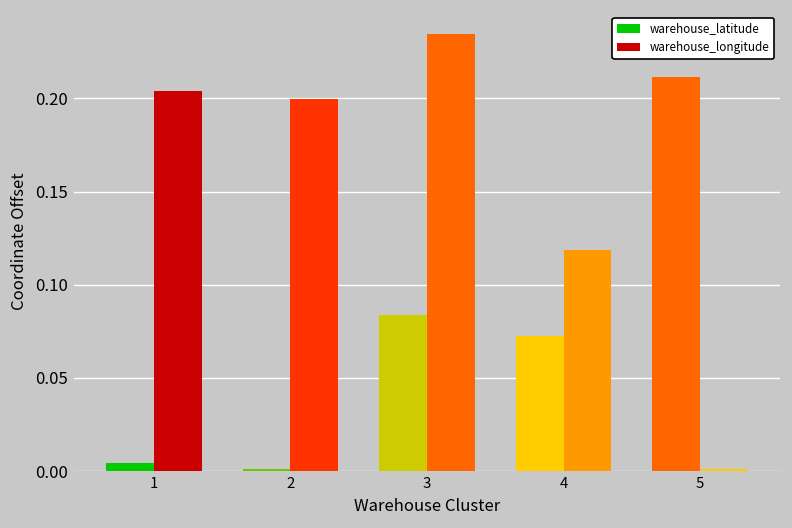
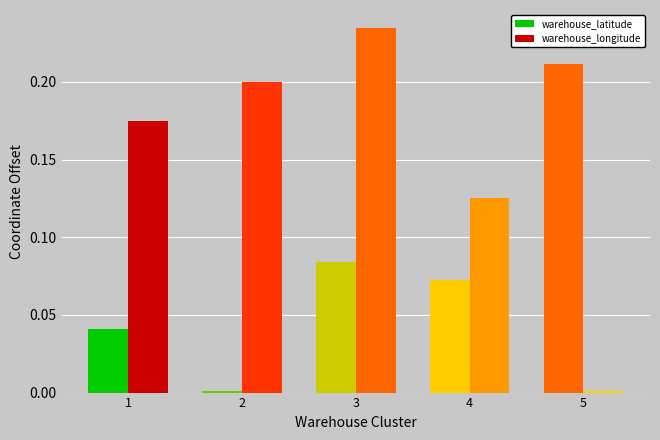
warehouse_latitude, 1: 0.004 -> 0.041
warehouse_longitude, 1: 0.204 -> 0.175
warehouse_longitude, 4: 0.119 -> 0.125
